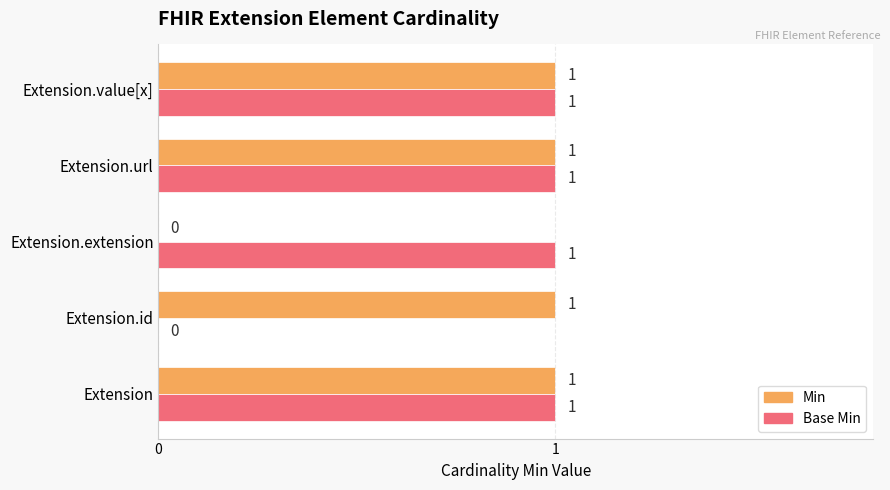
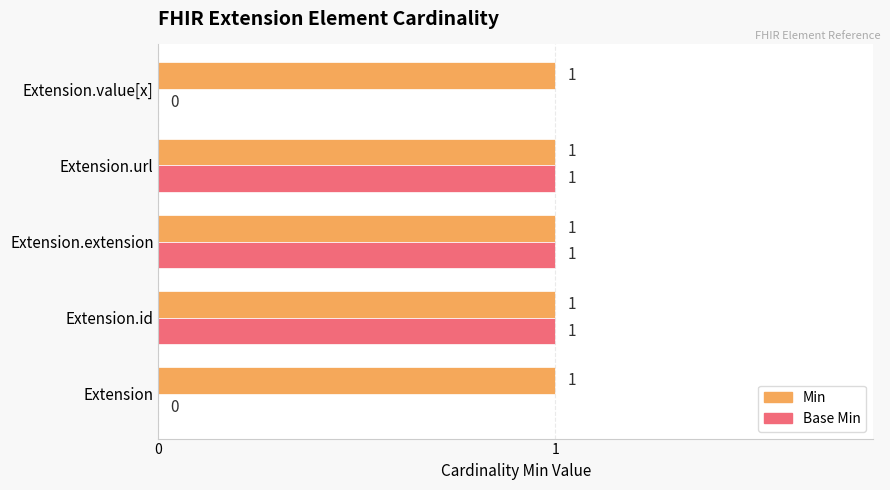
Base Min, Extension.value[x]: 1 -> 0
Min, Extension.extension: 0 -> 1
Base Min, Extension.id: 0 -> 1
Base Min, Extension: 1 -> 0
